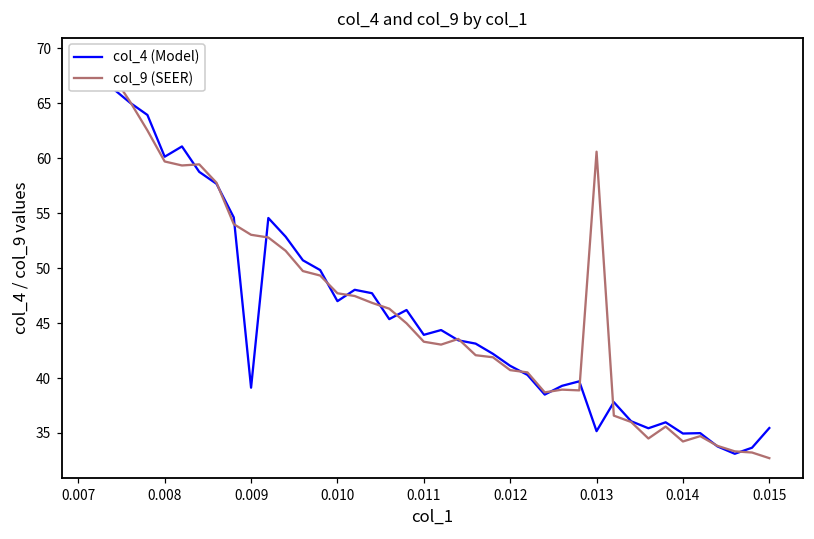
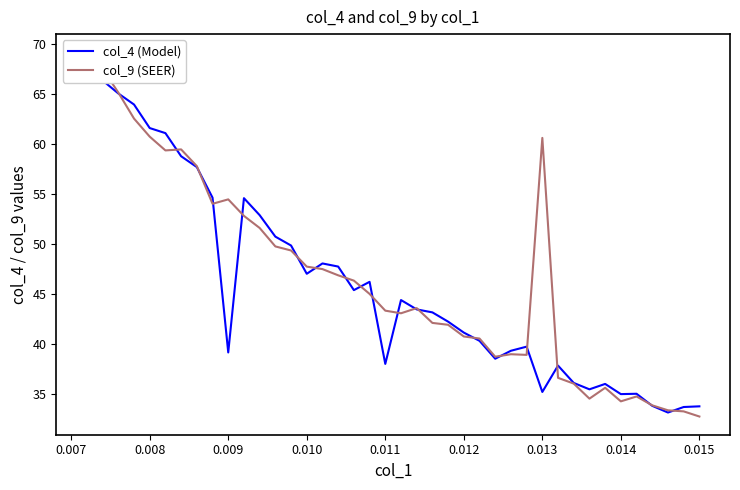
col_4 (Model), 0.008: 60 -> 62
col_9 (SEER), 0.008: 60 -> 61
col_9 (SEER), 0.009: 53 -> 54
col_4 (Model), 0.011: 44 -> 38
col_4 (Model), 0.015: 35 -> 34
